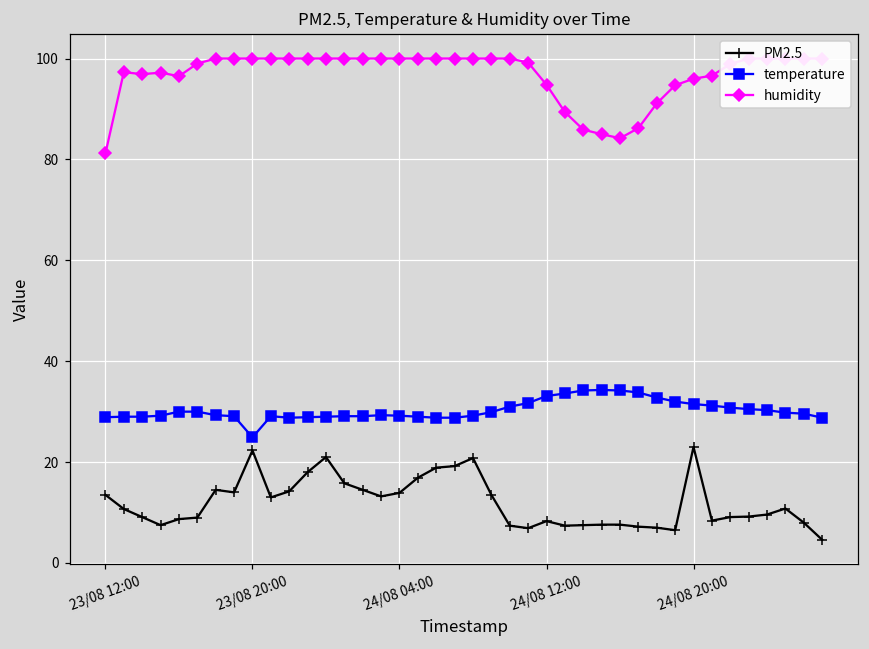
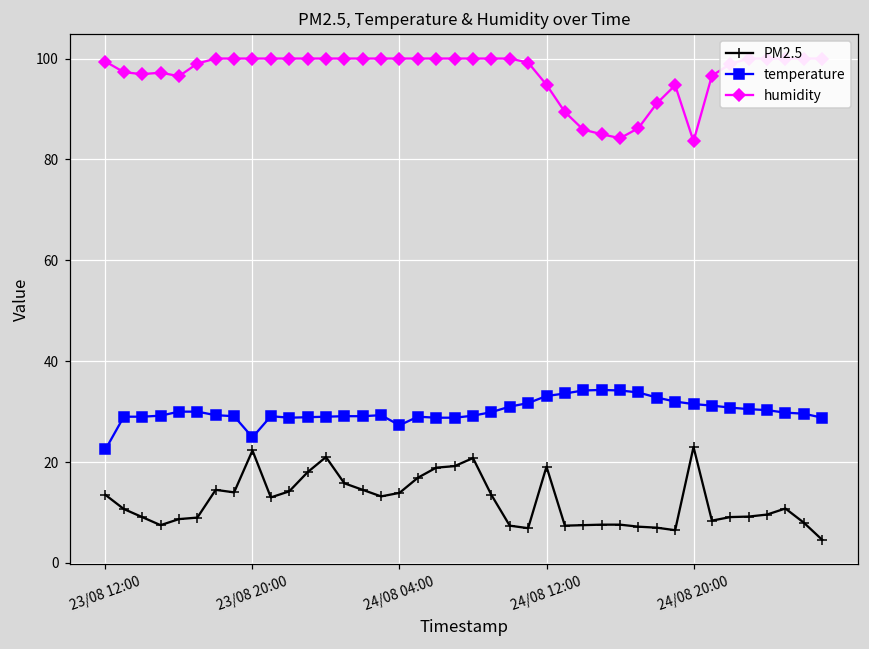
temperature, 23/08 12:00: 29 -> 23
humidity, 23/08 12:00: 81 -> 99
temperature, 24/08 04:00: 29 -> 27
PM2.5, 24/08 12:00: 8 -> 19
humidity, 24/08 20:00: 96 -> 84
